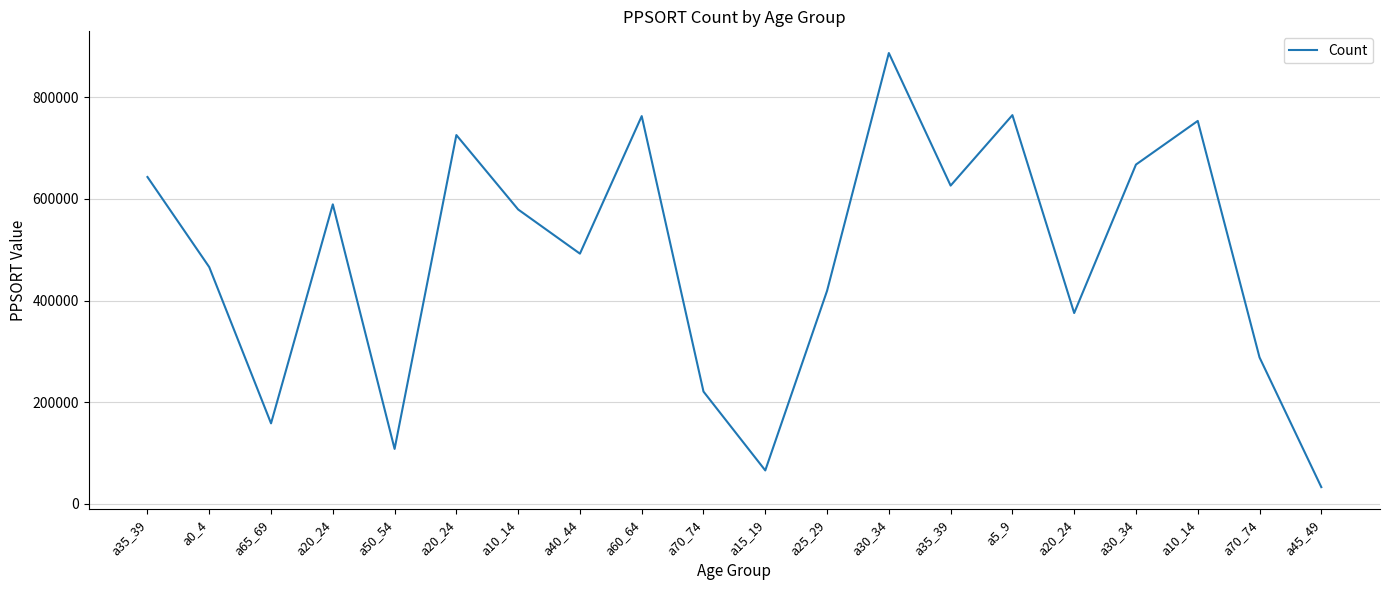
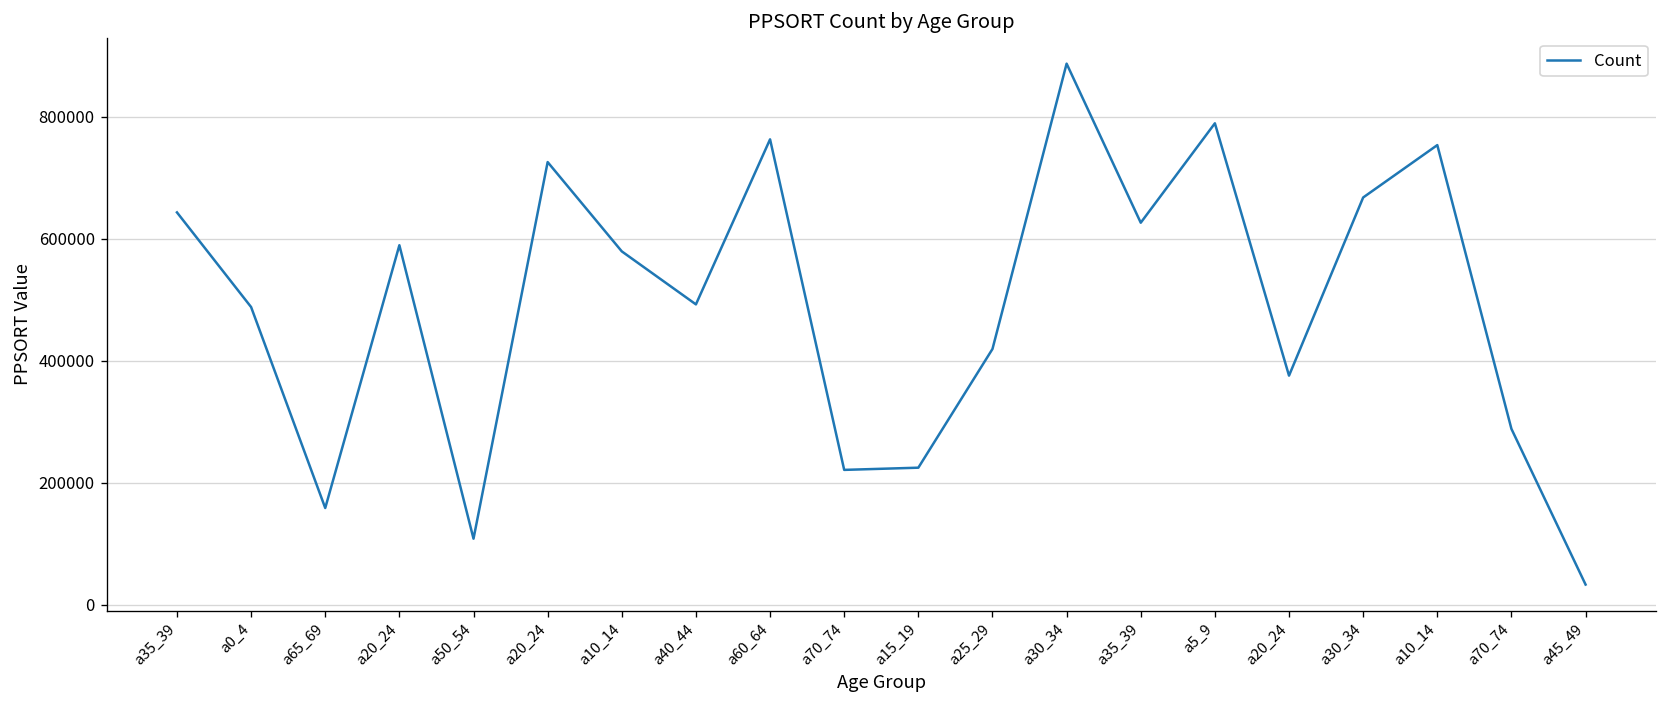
a0_4: 470000 -> 490000
a15_19: 70000 -> 220000
a5_9: 760000 -> 790000
